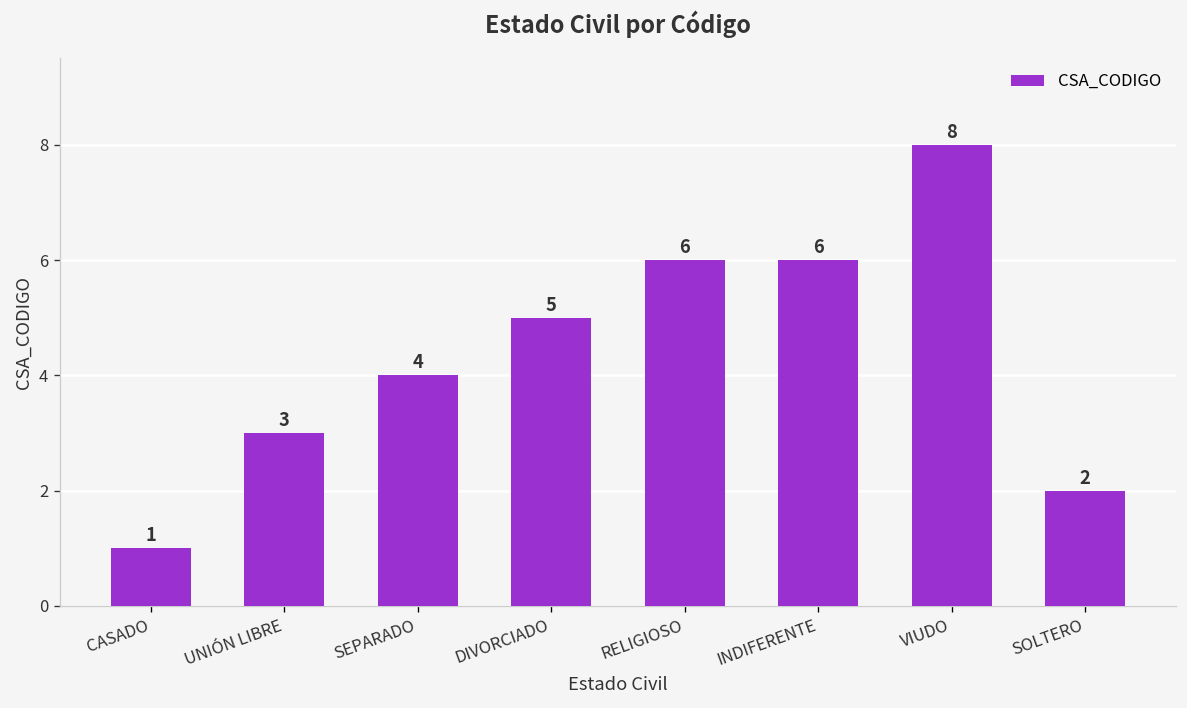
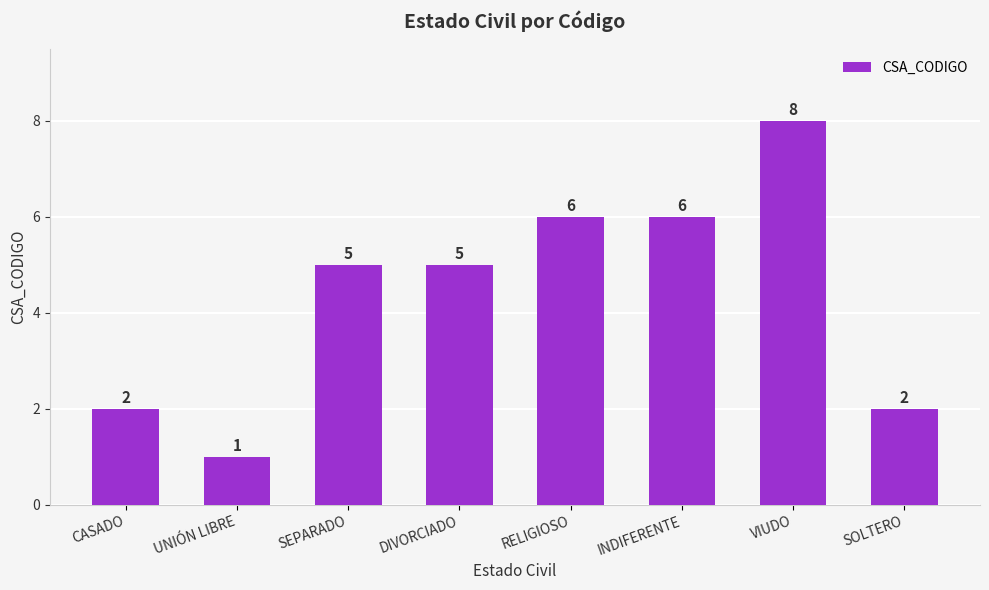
CASADO: 1 -> 2
UNIÓN LIBRE: 3 -> 1
SEPARADO: 4 -> 5
